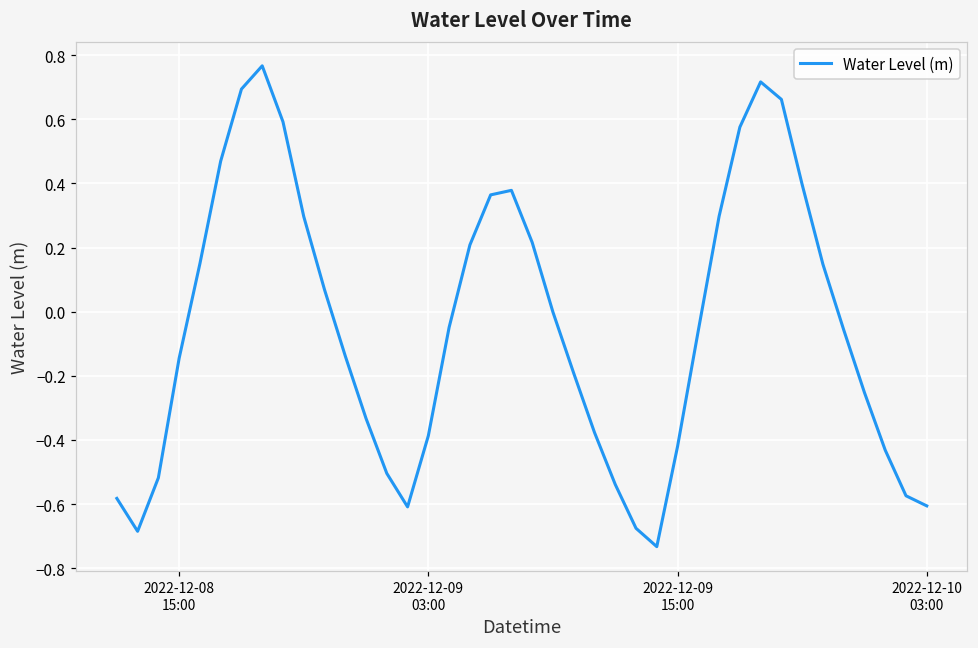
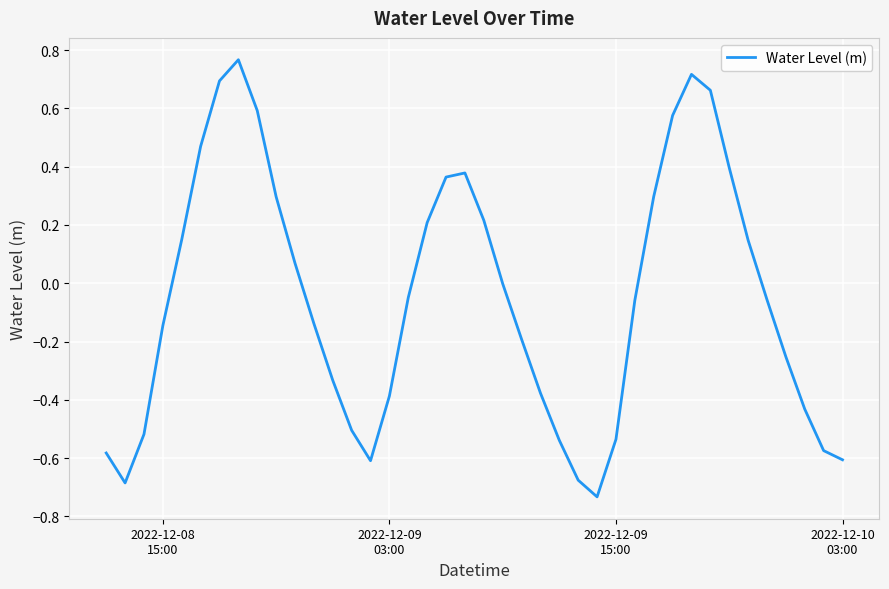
2022-12-09 15:00: -0.42 -> -0.54
